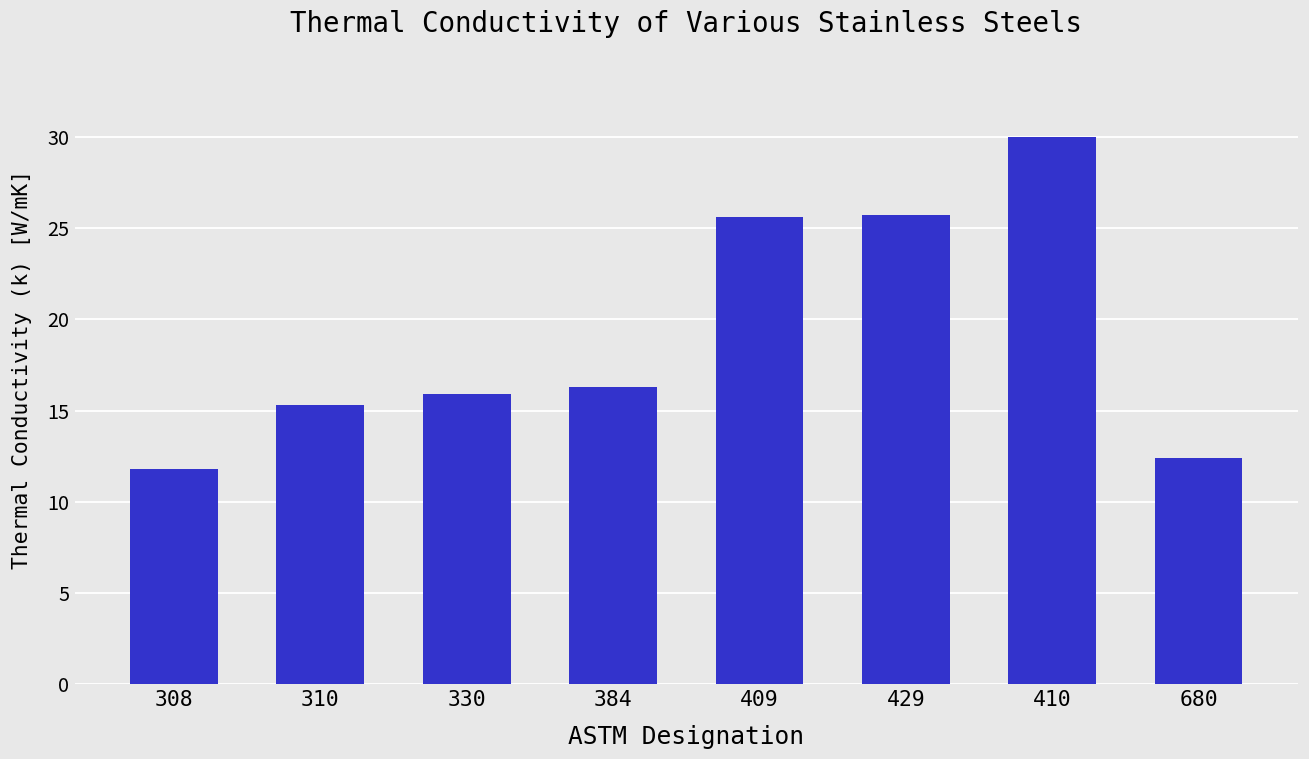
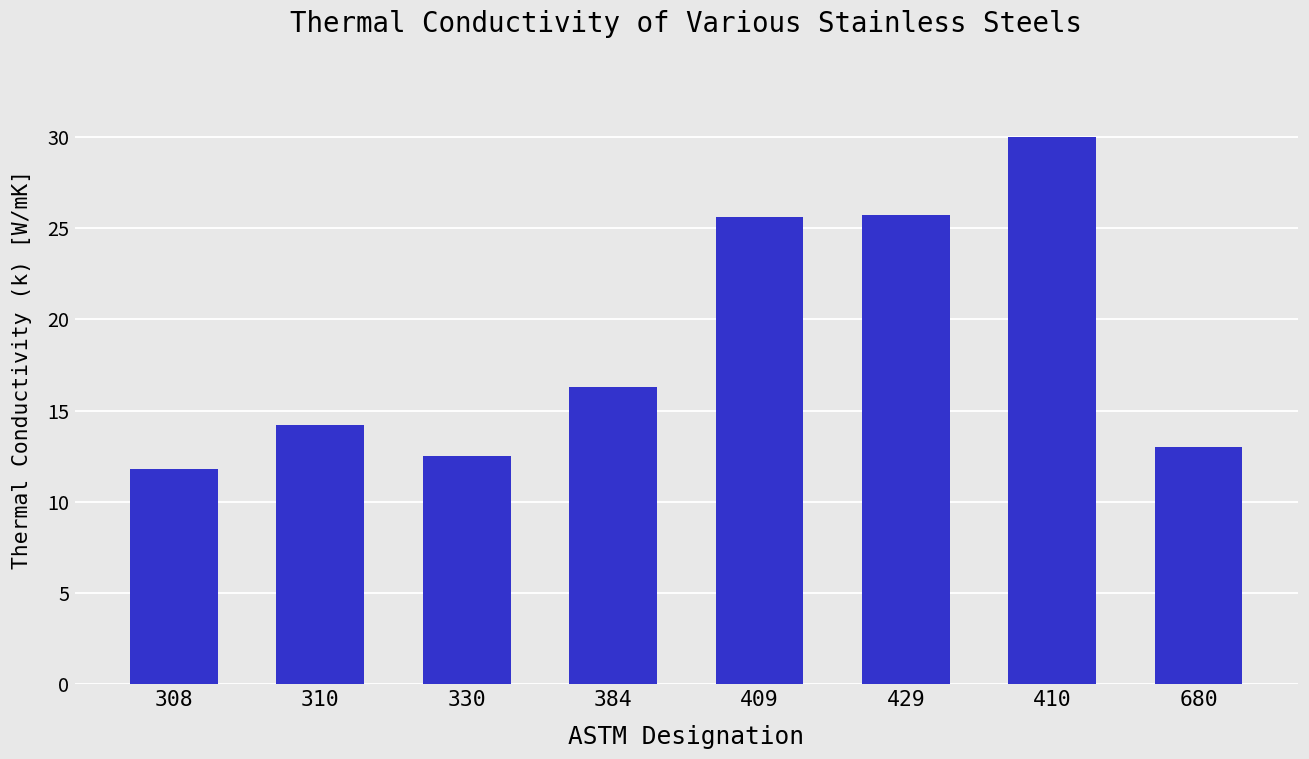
310: 15.3 -> 14.2
330: 15.9 -> 12.5
680: 12.4 -> 13.0
